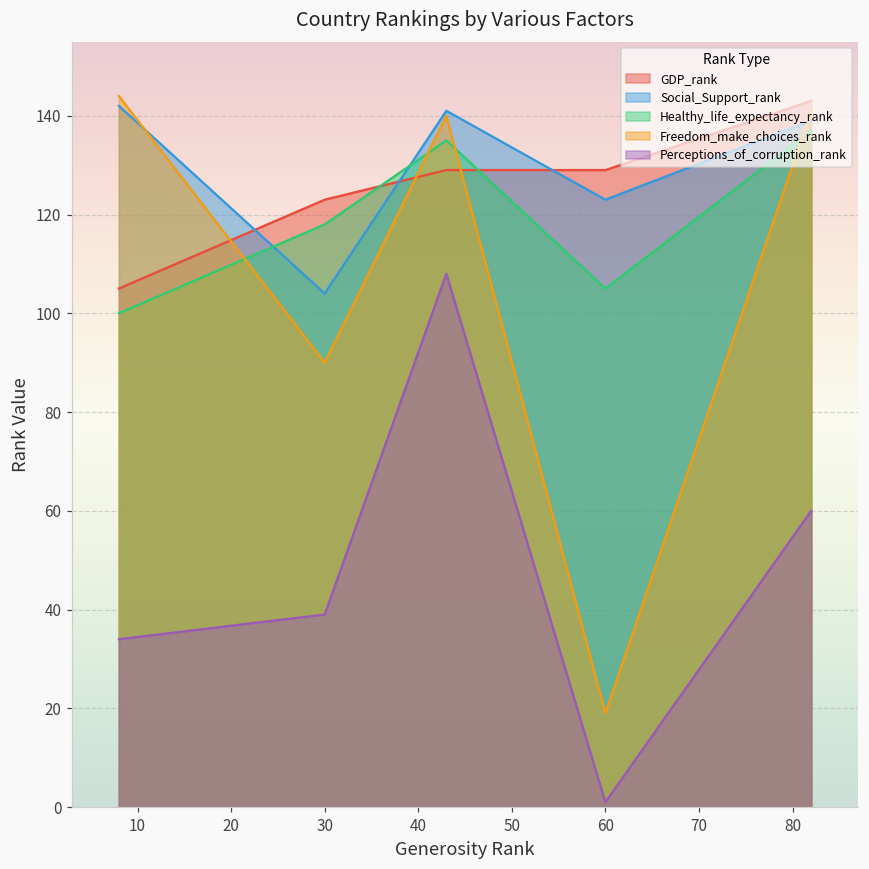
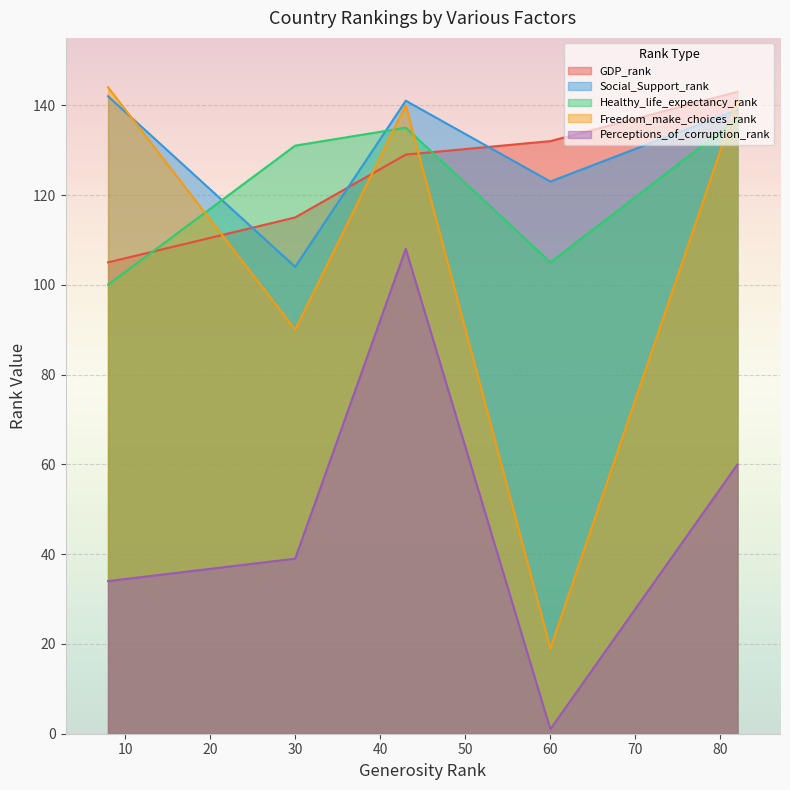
GDP_rank, 30: 123 -> 115
Healthy_life_expectancy_rank, 30: 118 -> 131
GDP_rank, 60: 129 -> 132
